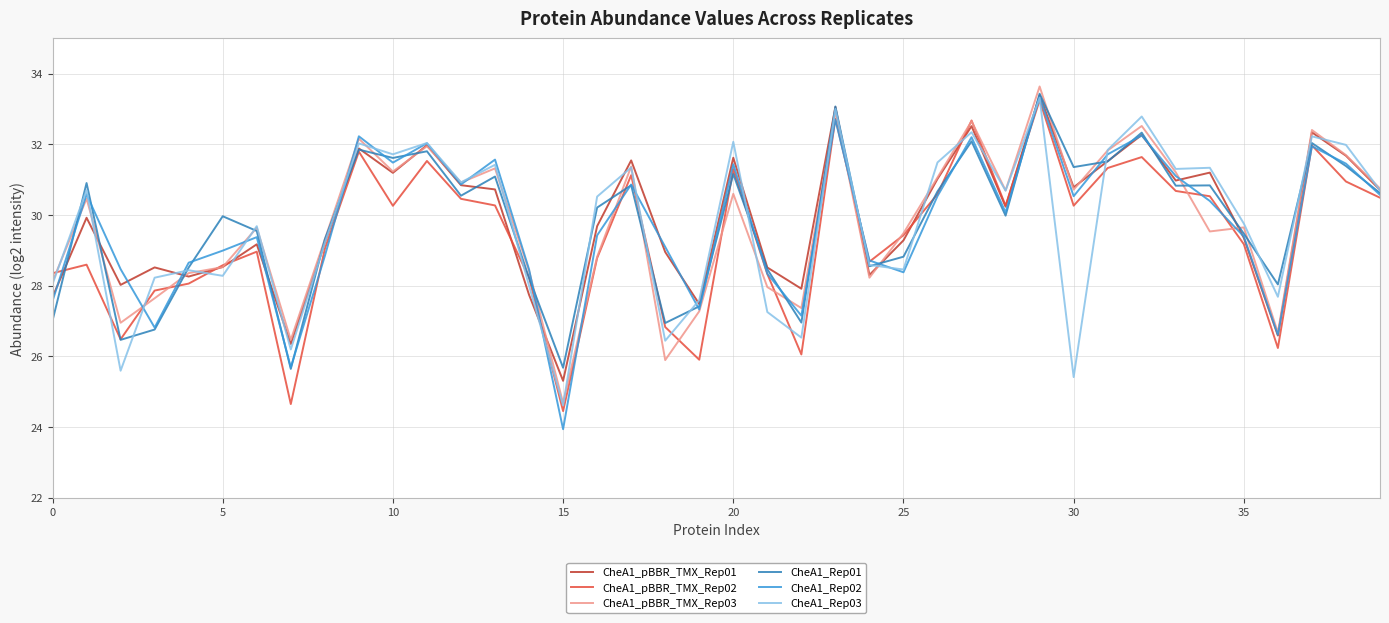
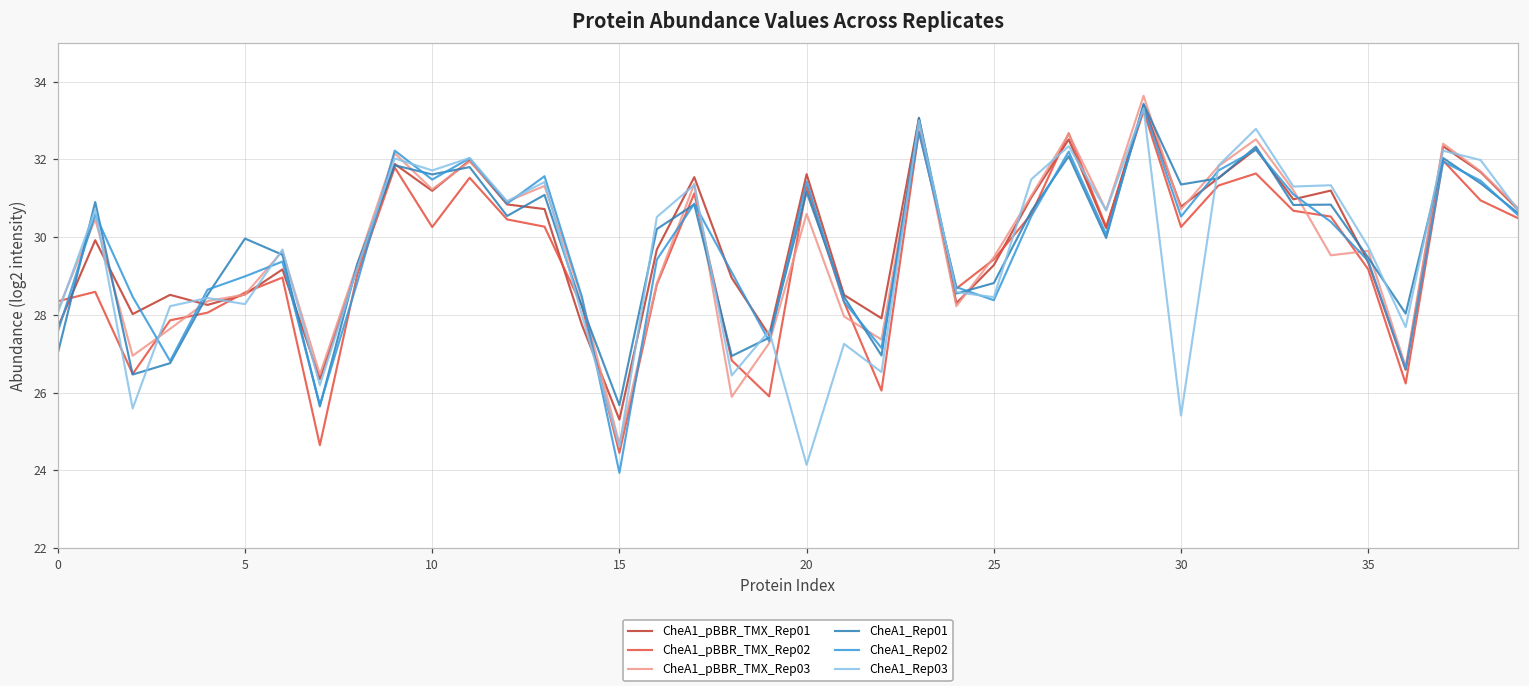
CheA1_Rep03, 20: 32.1 -> 24.1
